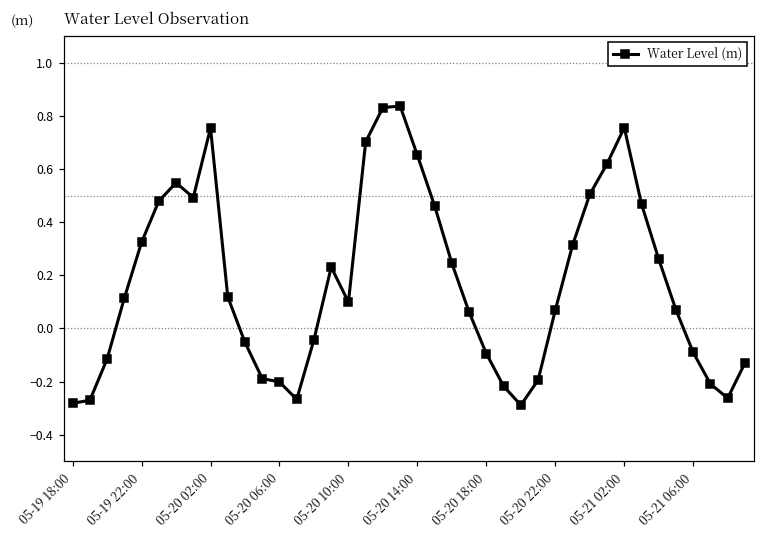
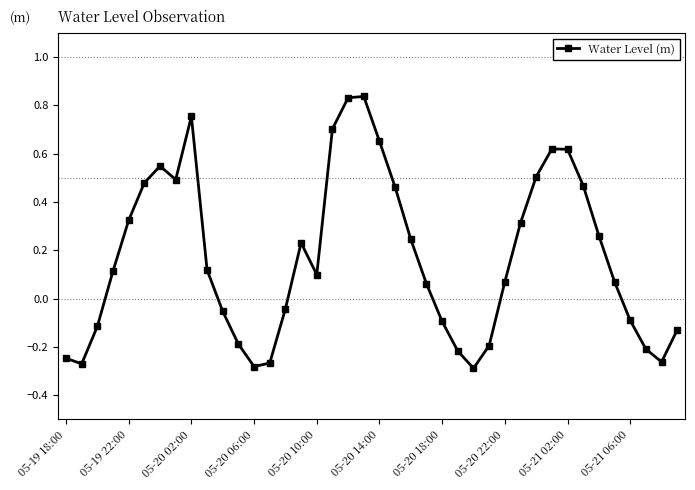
05-19 18:00: -0.28 -> -0.25
05-20 06:00: -0.20 -> -0.28
05-21 02:00: 0.76 -> 0.62
